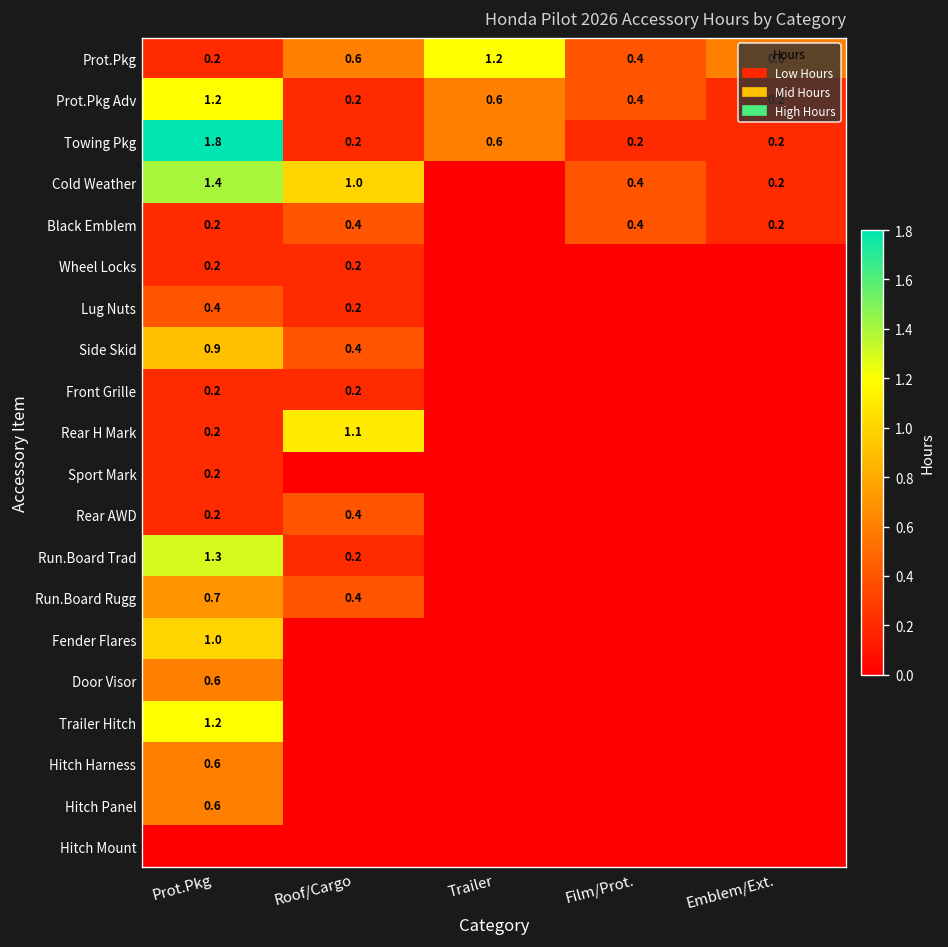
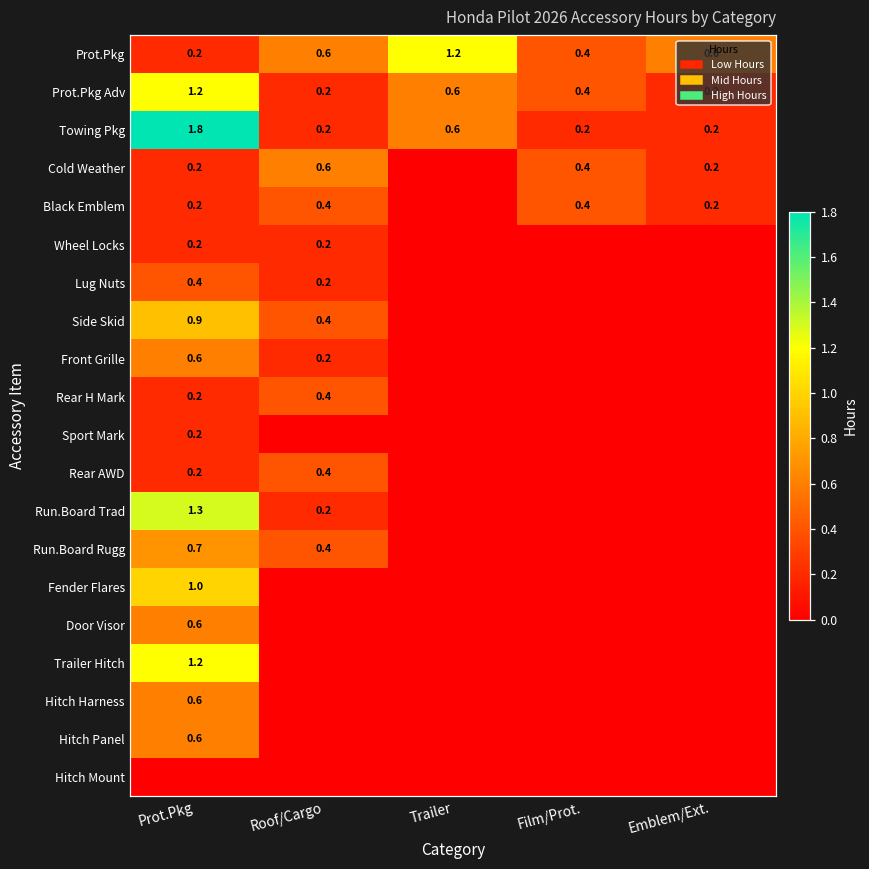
Cold Weather, Prot.Pkg: 1.4 -> 0.2
Cold Weather, Roof/Cargo: 1.0 -> 0.6
Front Grille, Prot.Pkg: 0.2 -> 0.6
Rear H Mark, Roof/Cargo: 1.1 -> 0.4
